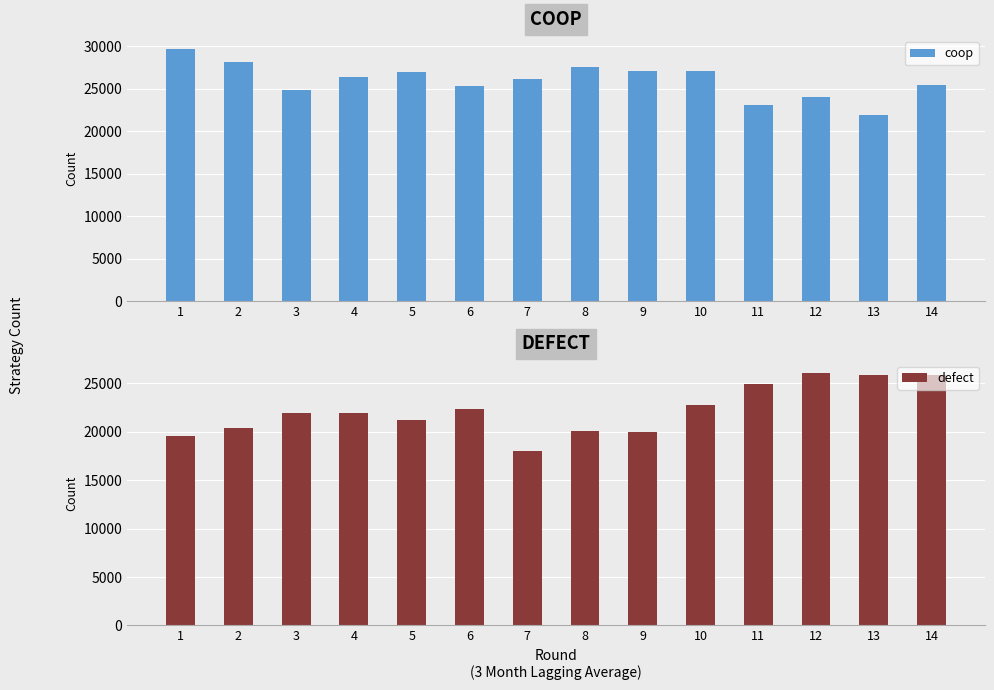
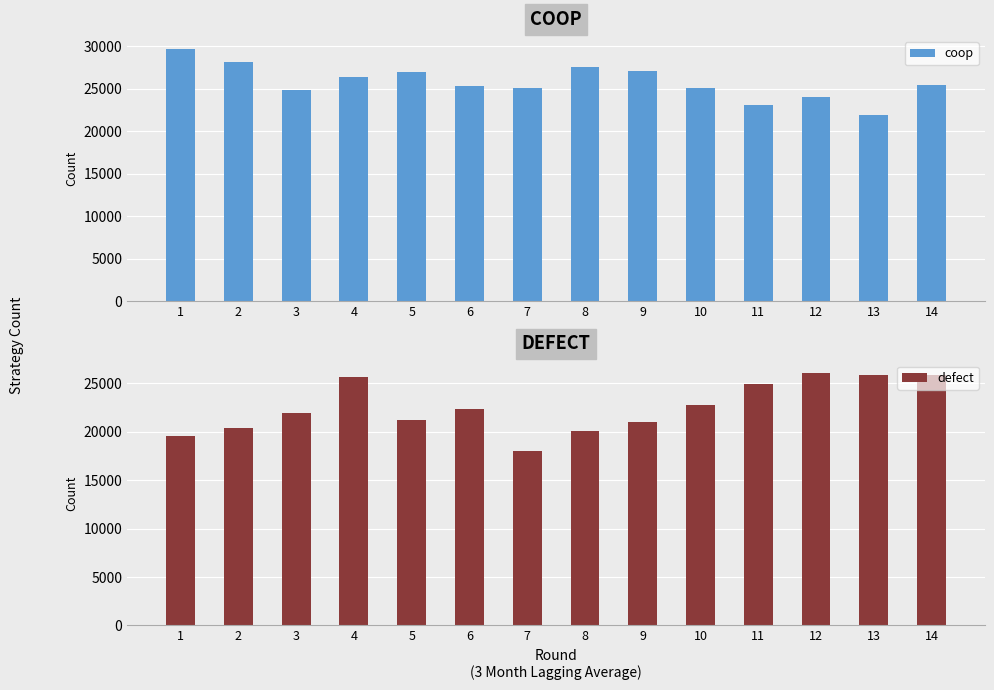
COOP, 7: 26000 -> 25000
COOP, 10: 27000 -> 25000
DEFECT, 4: 22000 -> 26000
DEFECT, 9: 20000 -> 21000
